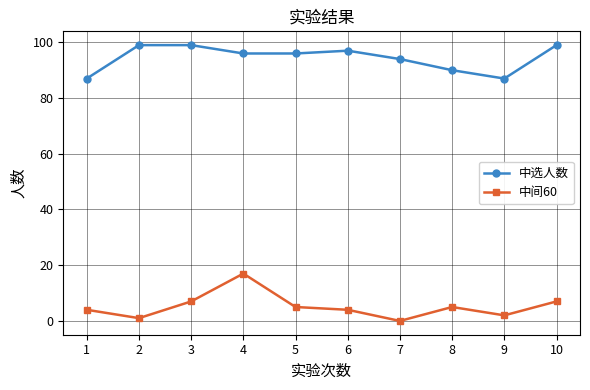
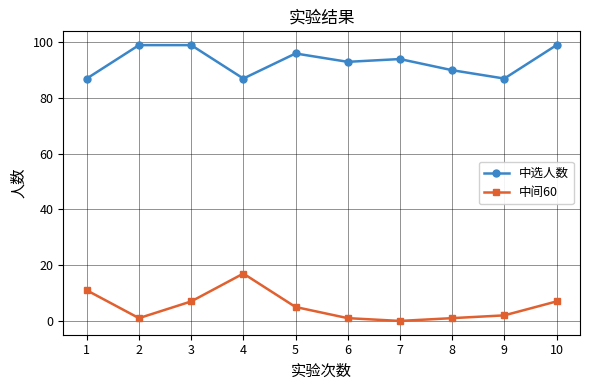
中间60, 1: 4 -> 11
中选人数, 4: 96 -> 87
中选人数, 6: 97 -> 93
中间60, 6: 4 -> 1
中间60, 8: 5 -> 1
